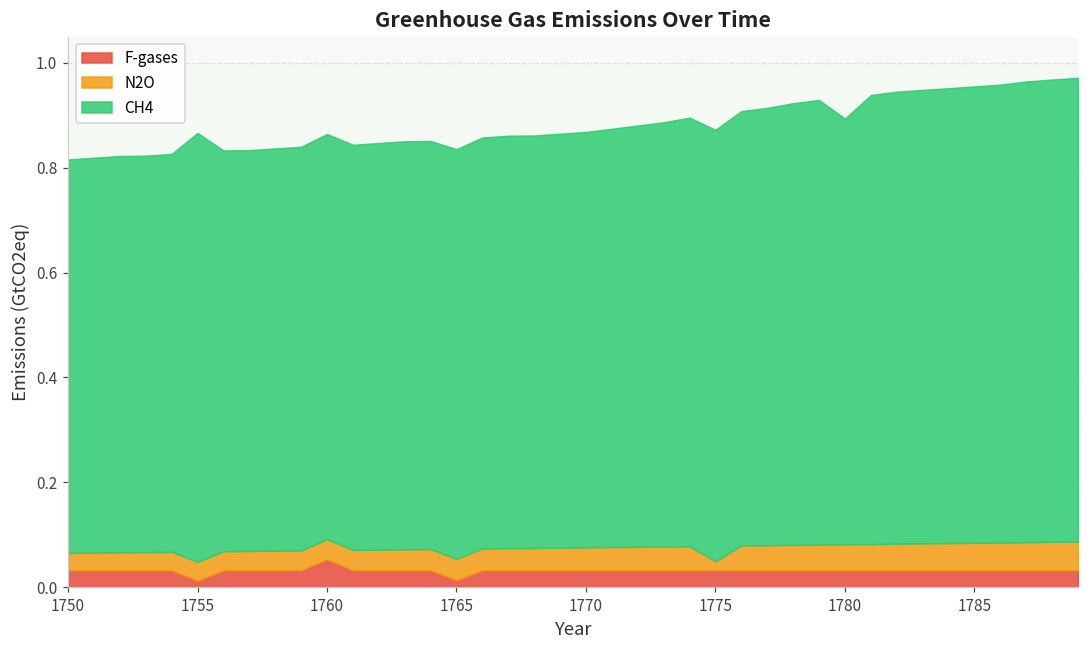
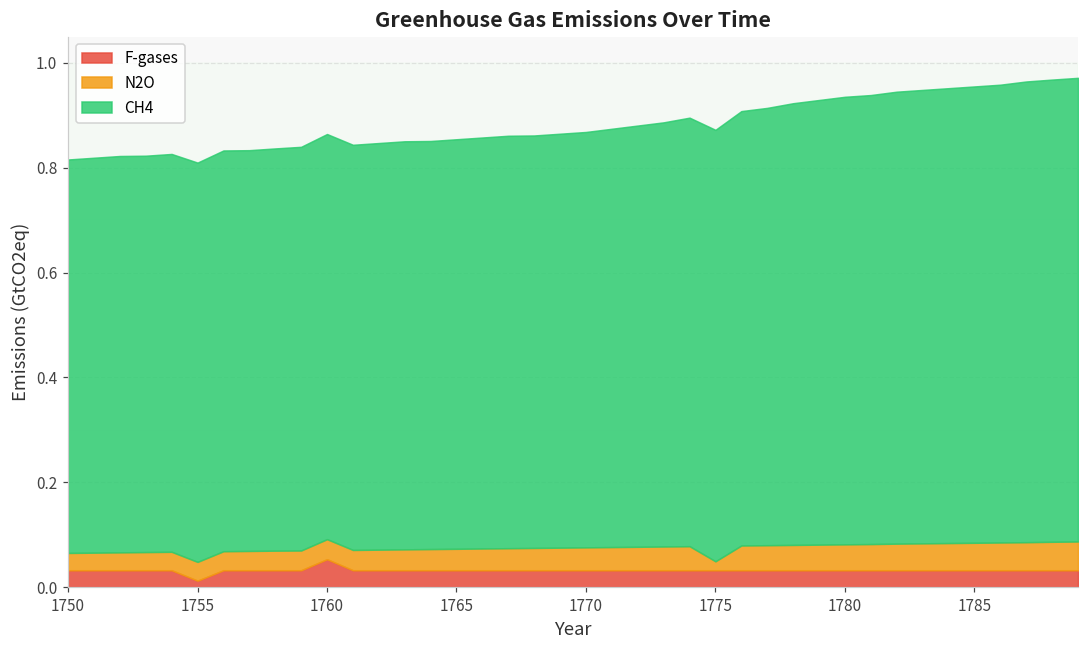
CH4, 1755: 0.82 -> 0.76
F-gases, 1765: 0.01 -> 0.03
CH4, 1780: 0.81 -> 0.85
